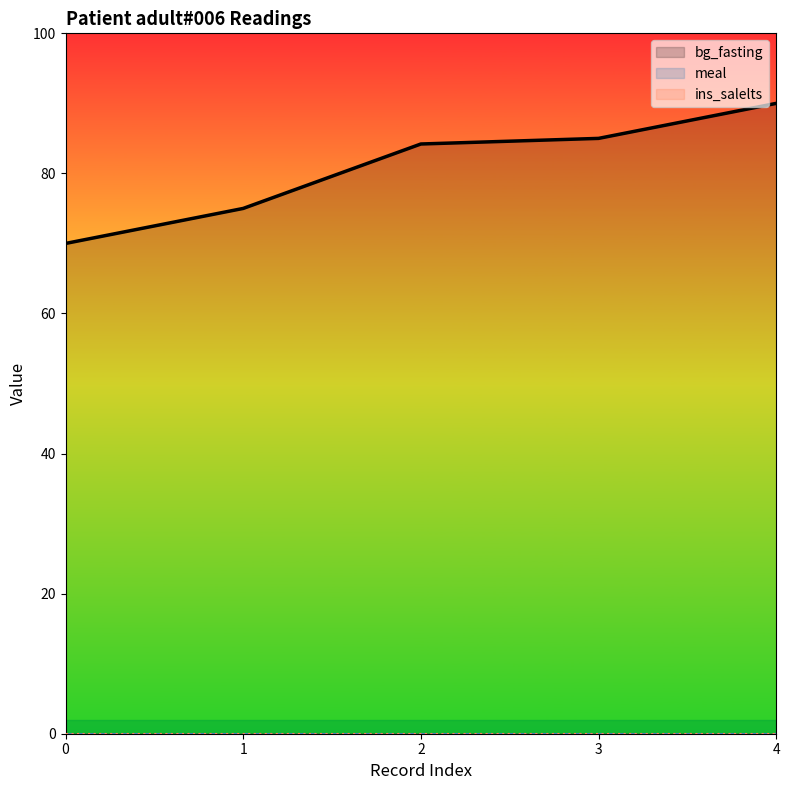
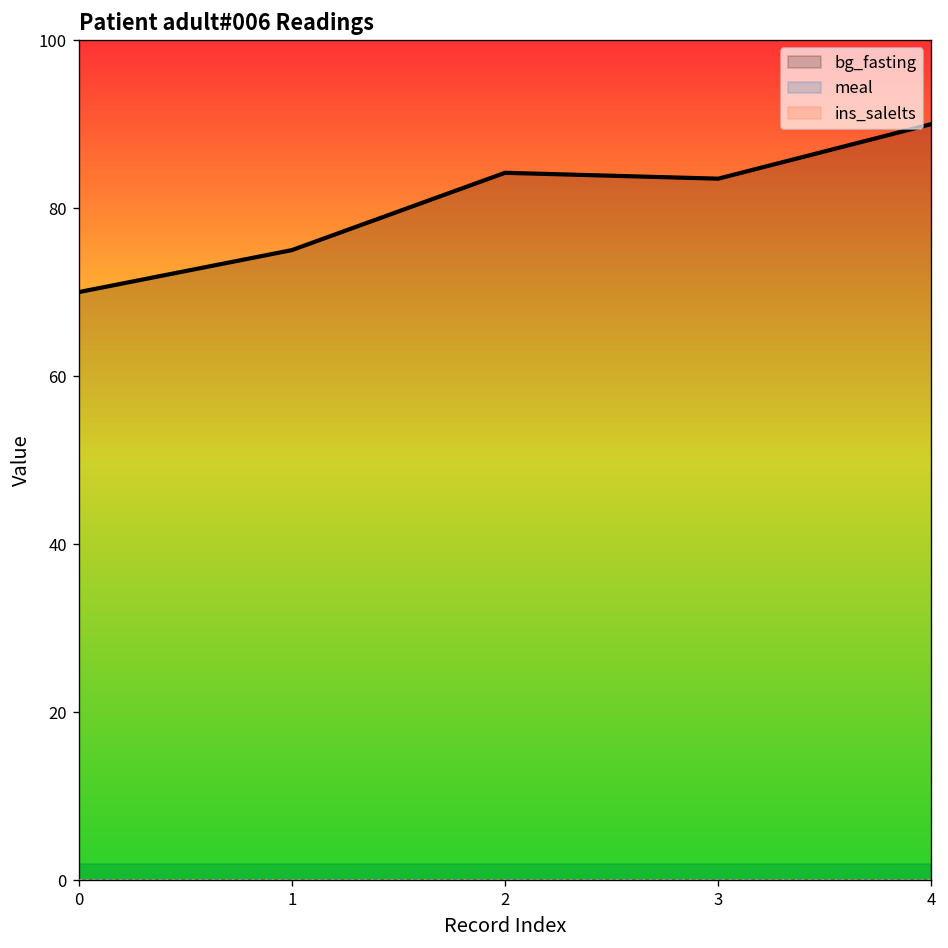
bg_fasting, 3: 85 -> 84
